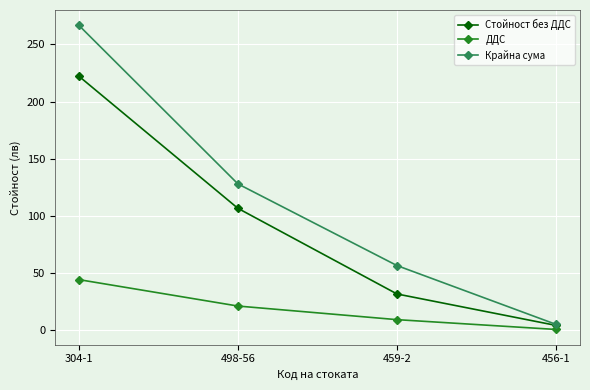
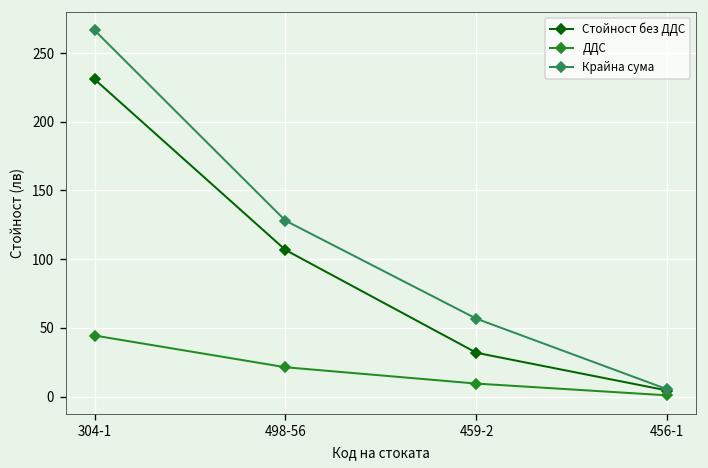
Стойност без ДДС, 304-1: 222 -> 231
